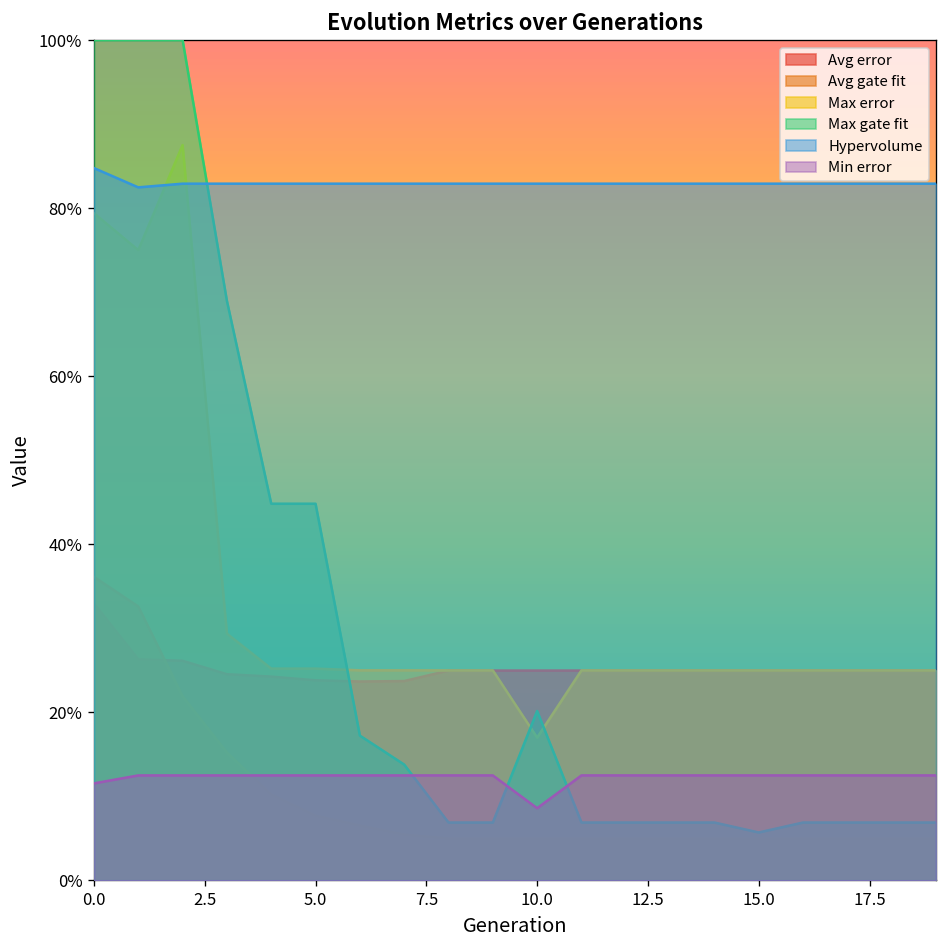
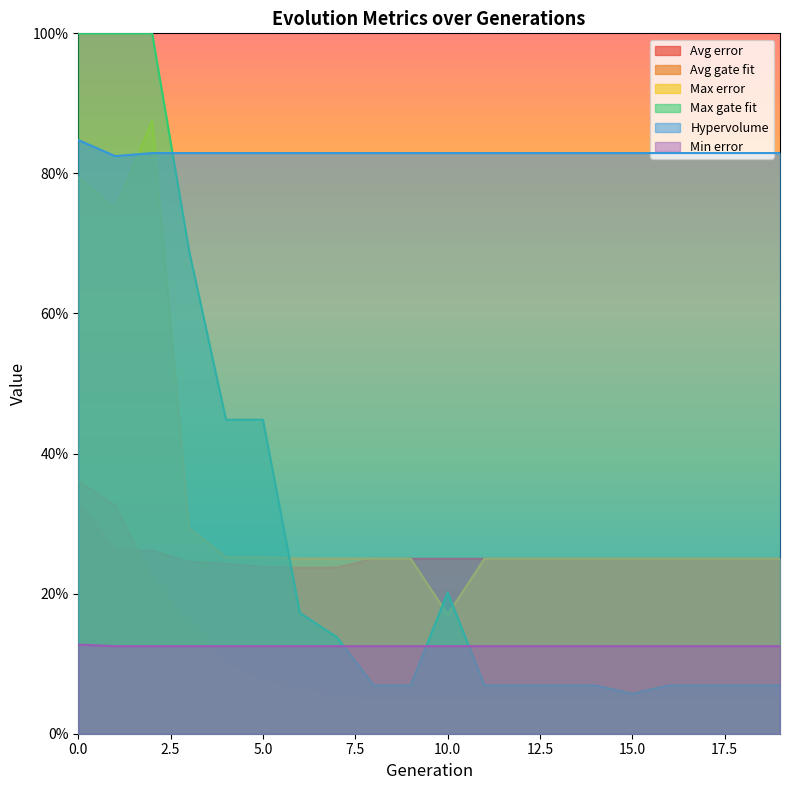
Min error, 0.0: 12% -> 13%
Min error, 10.0: 9% -> 13%
